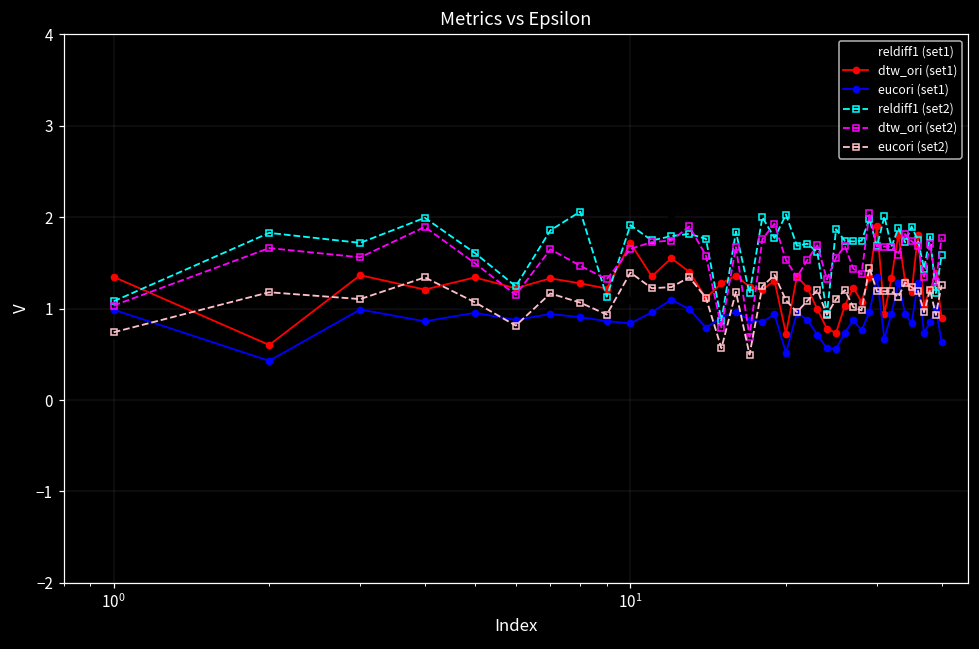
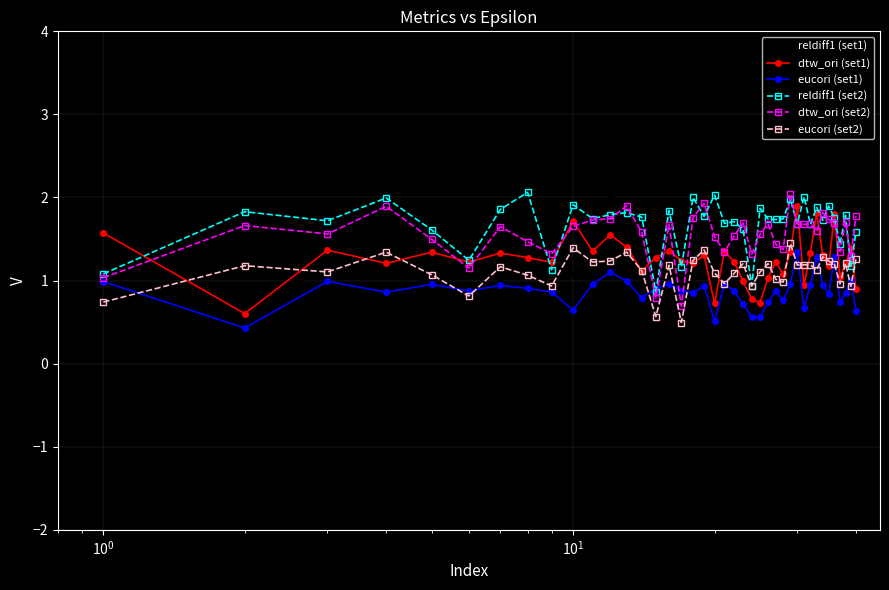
dtw_ori (set1), 10^0: 1.3 -> 1.6
eucori (set1), 10^1: 0.8 -> 0.6
